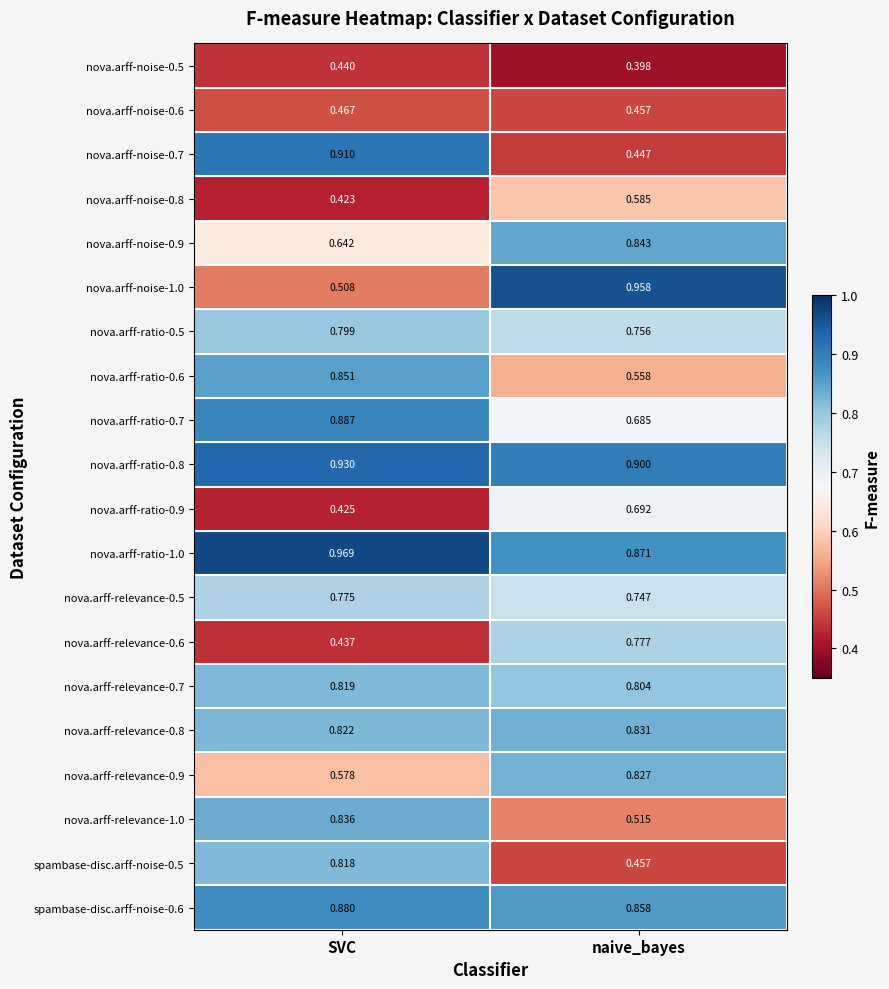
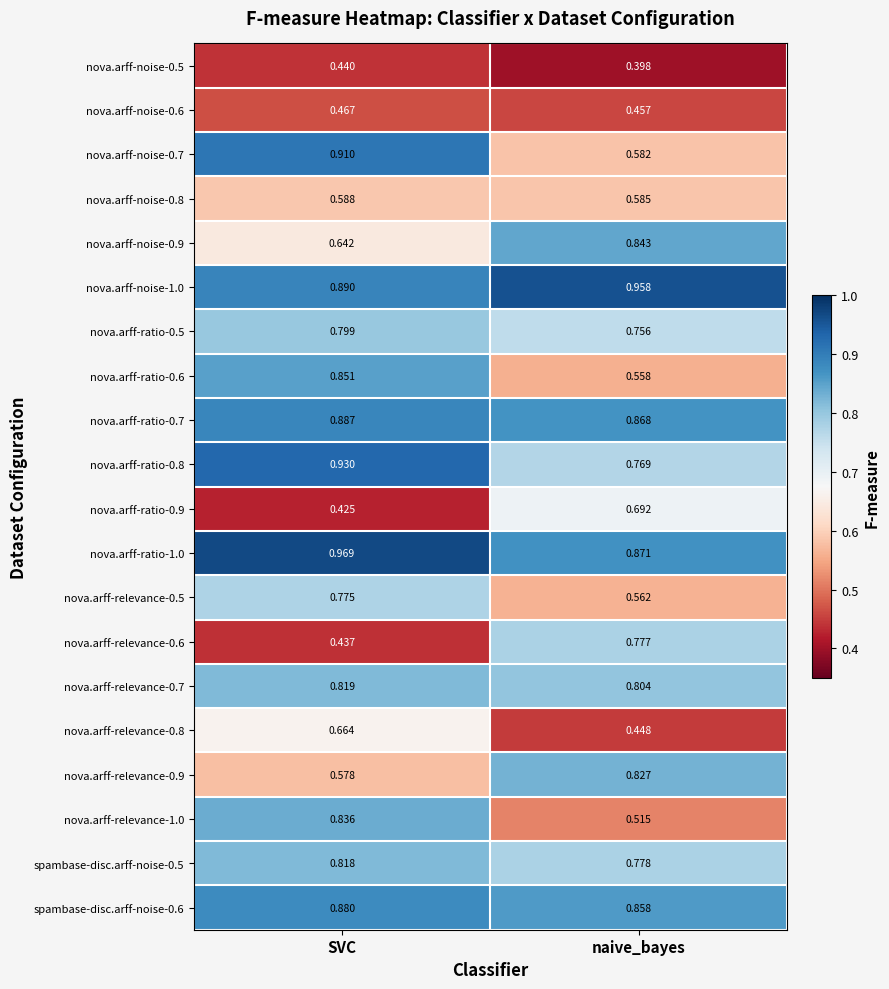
nova.arff-noise-0.7, naive_bayes: 0.447 -> 0.582
nova.arff-noise-0.8, SVC: 0.423 -> 0.588
nova.arff-noise-1.0, SVC: 0.508 -> 0.890
nova.arff-ratio-0.7, naive_bayes: 0.685 -> 0.868
nova.arff-ratio-0.8, naive_bayes: 0.900 -> 0.769
nova.arff-relevance-0.5, naive_bayes: 0.747 -> 0.562
nova.arff-relevance-0.8, SVC: 0.822 -> 0.664
nova.arff-relevance-0.8, naive_bayes: 0.831 -> 0.448
spambase-disc.arff-noise-0.5, naive_bayes: 0.457 -> 0.778
